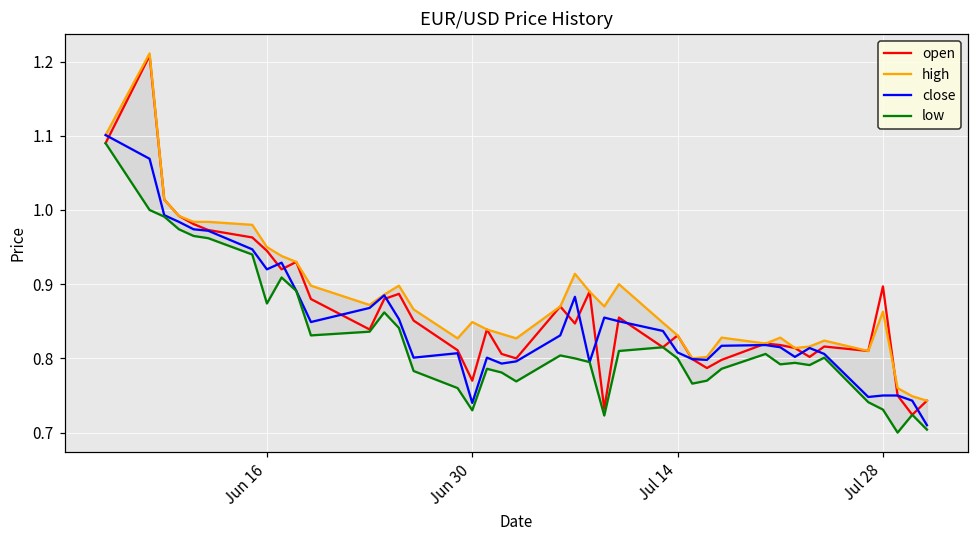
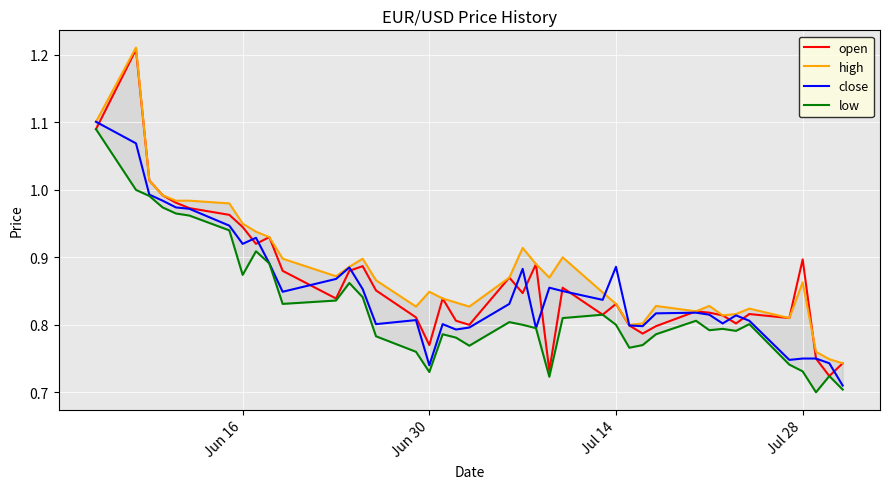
close, Jul 14: 0.81 -> 0.89
